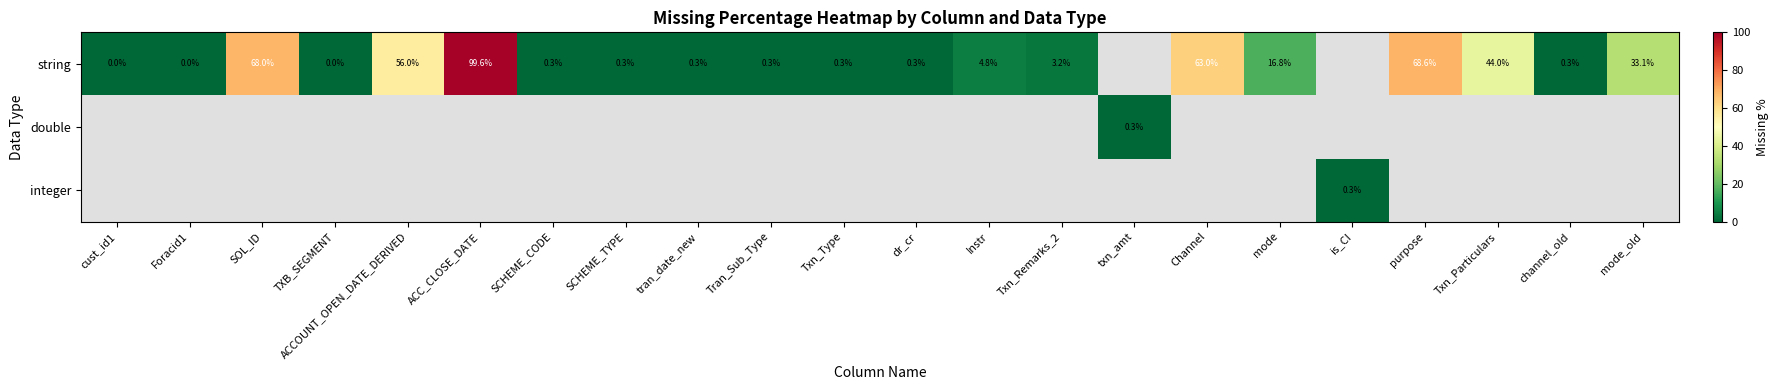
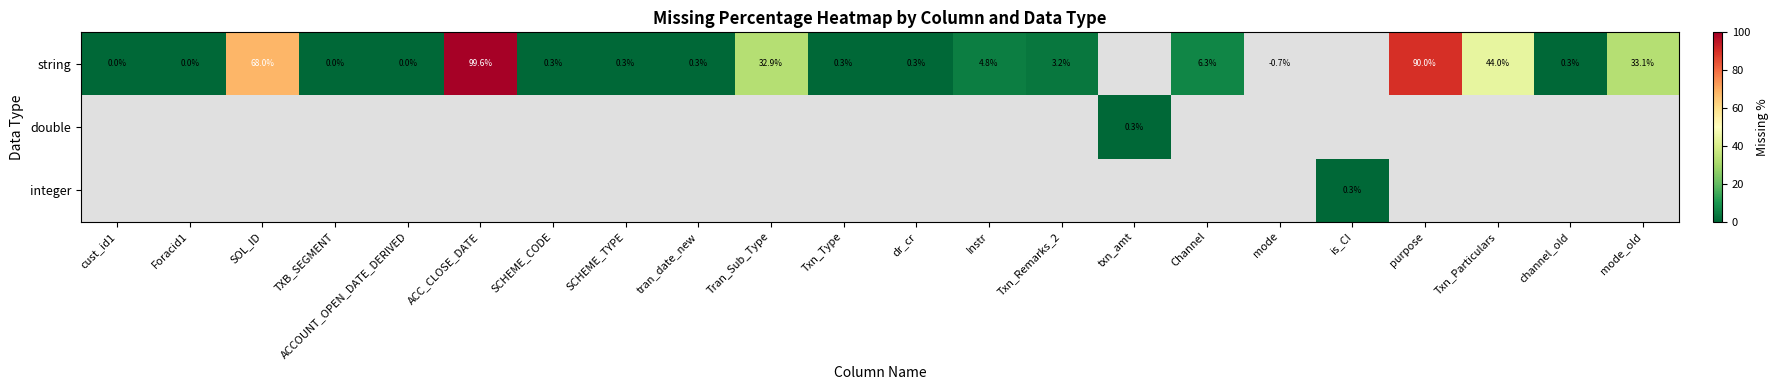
string, ACCOUNT_OPEN_DATE_DERIVED: 56.0% -> 0.0%
string, Tran_Sub_Type: 0.3% -> 32.9%
string, Channel: 63.0% -> 6.3%
string, mode: 16.8% -> -0.7%
string, purpose: 68.6% -> 90.0%
